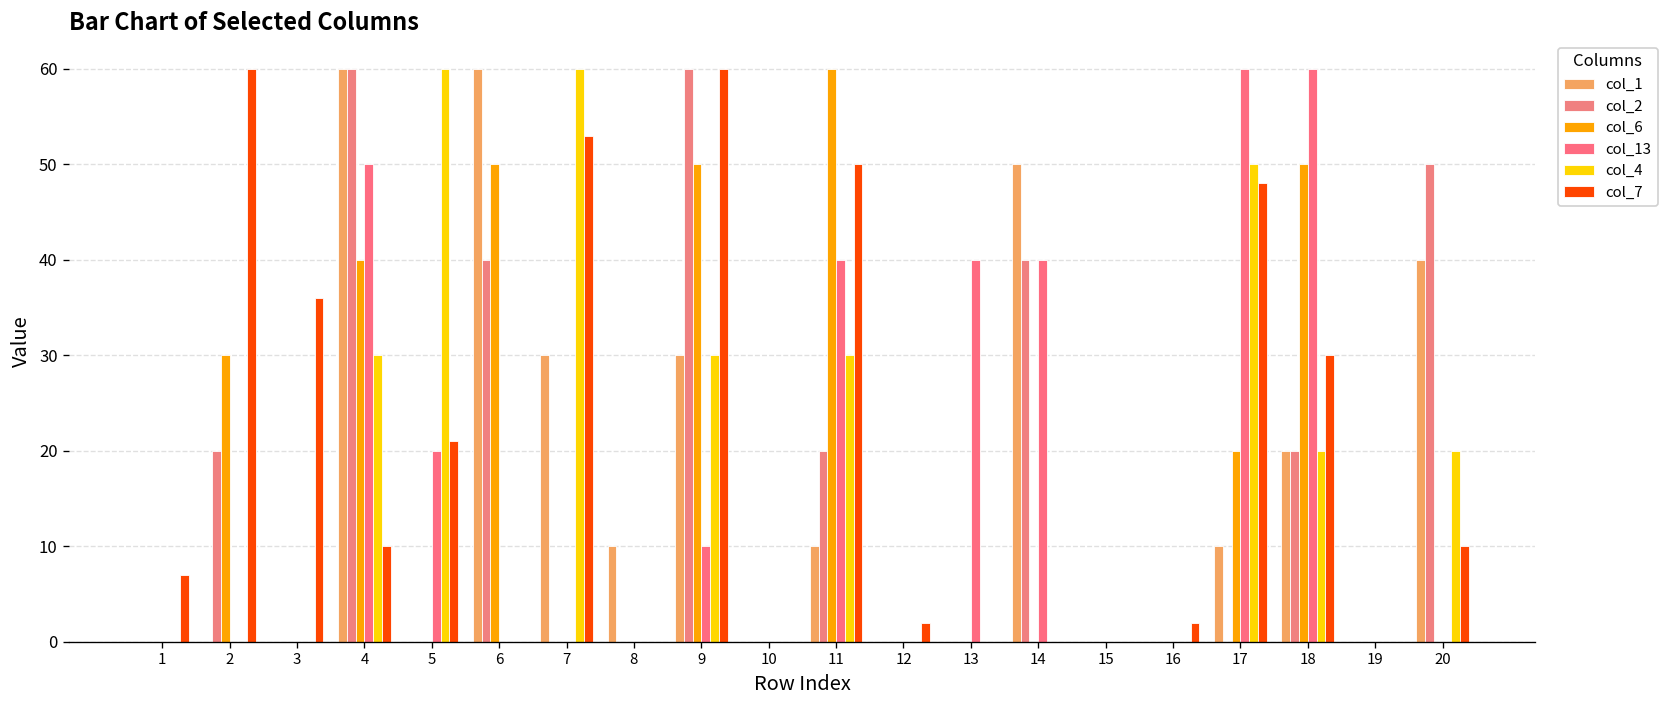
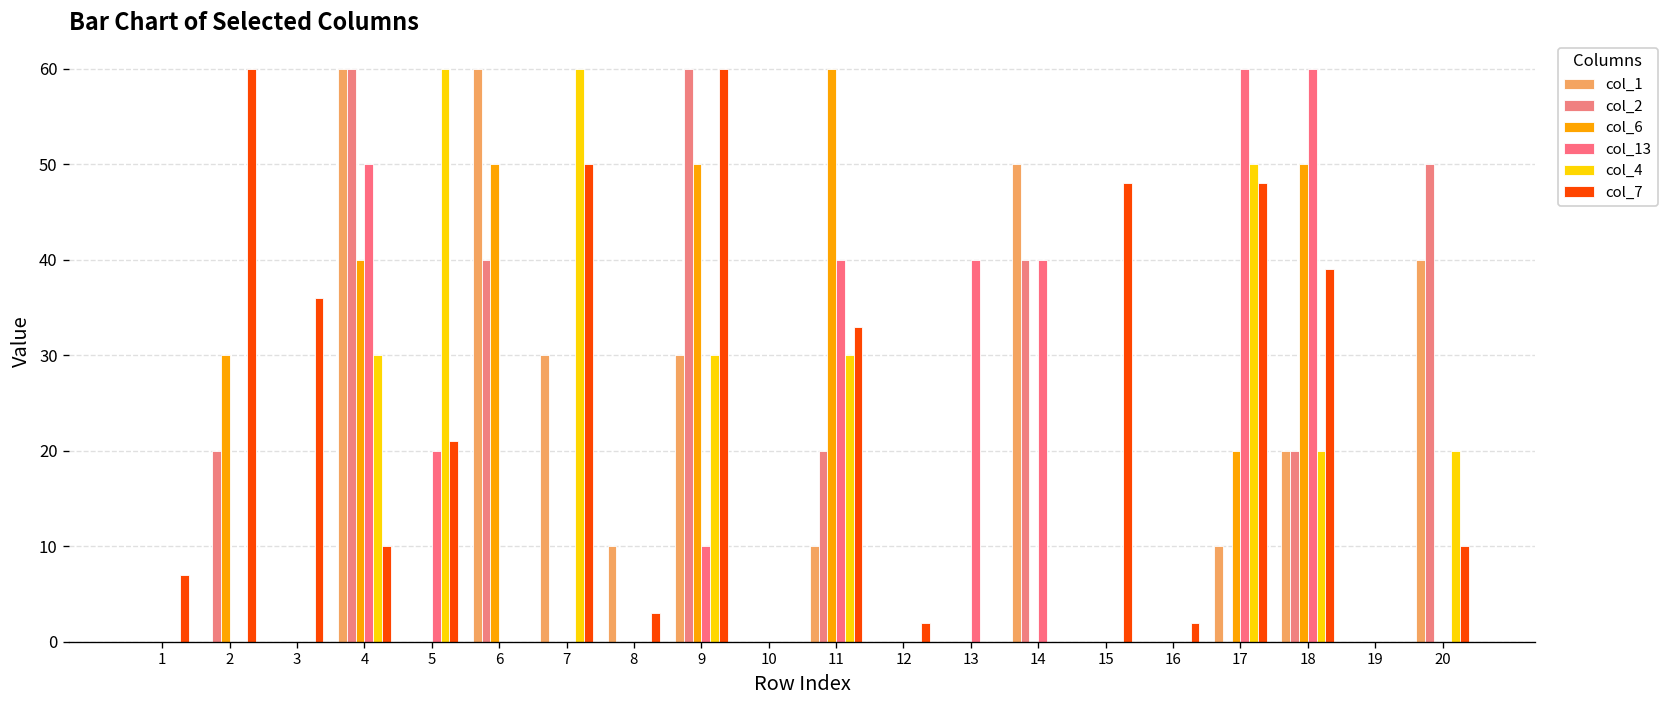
col_7, 7: 53 -> 50
col_7, 8: 0 -> 3
col_7, 11: 50 -> 33
col_7, 15: 0 -> 48
col_7, 18: 30 -> 39
